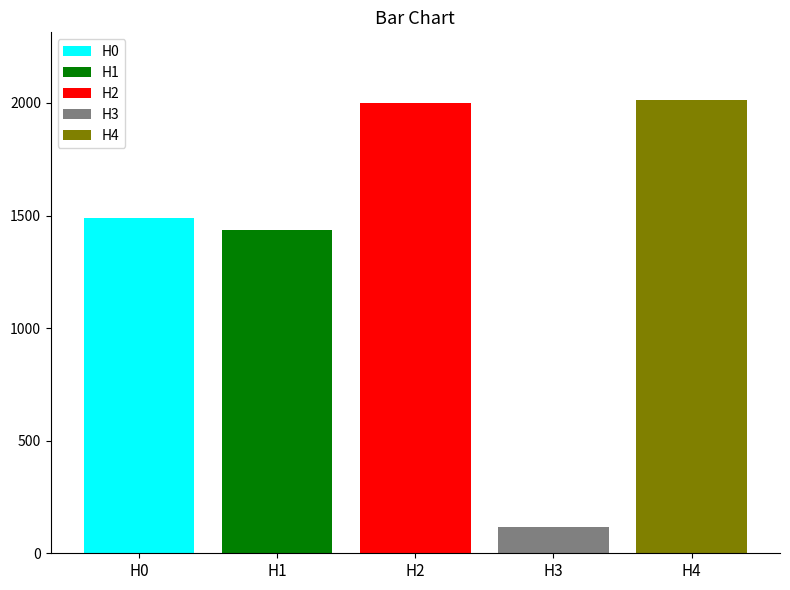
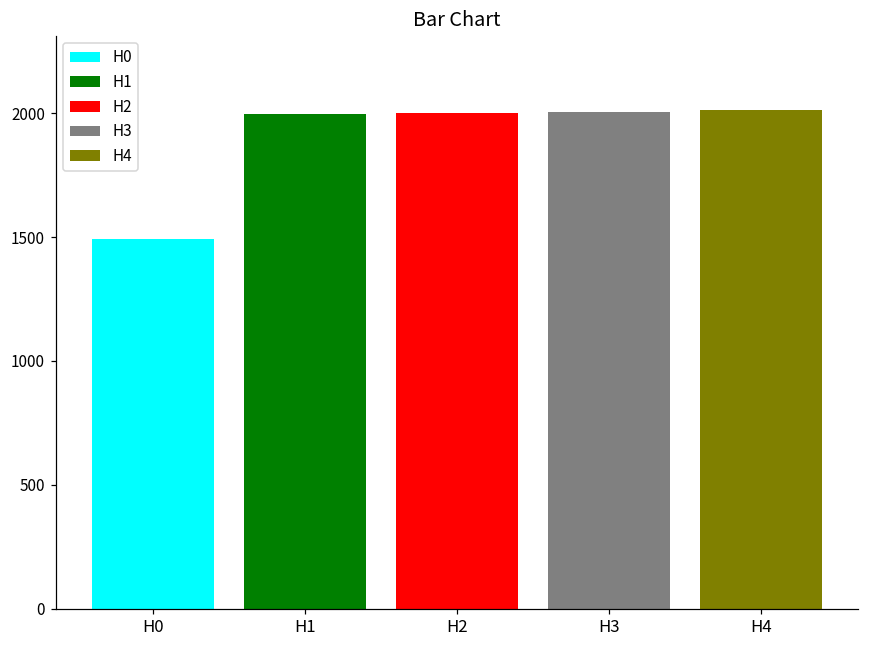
H1: 1440 -> 2000
H3: 120 -> 2010
